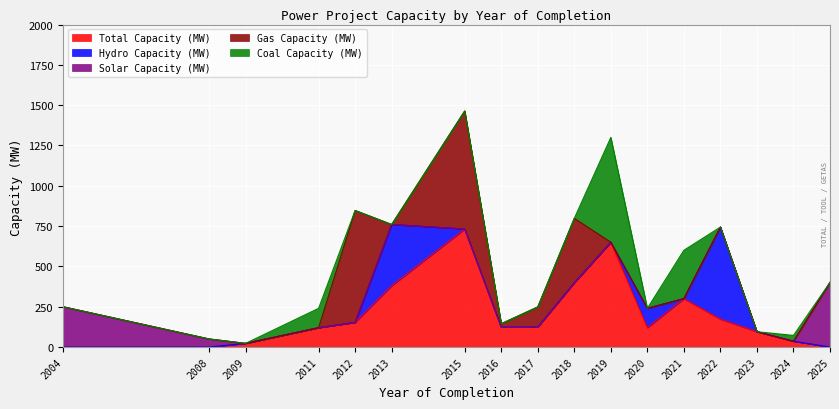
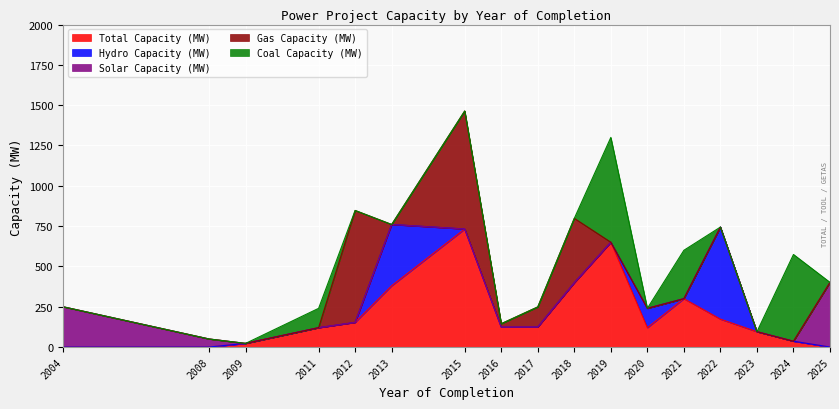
Coal Capacity (MW), 2024: 40 -> 540
